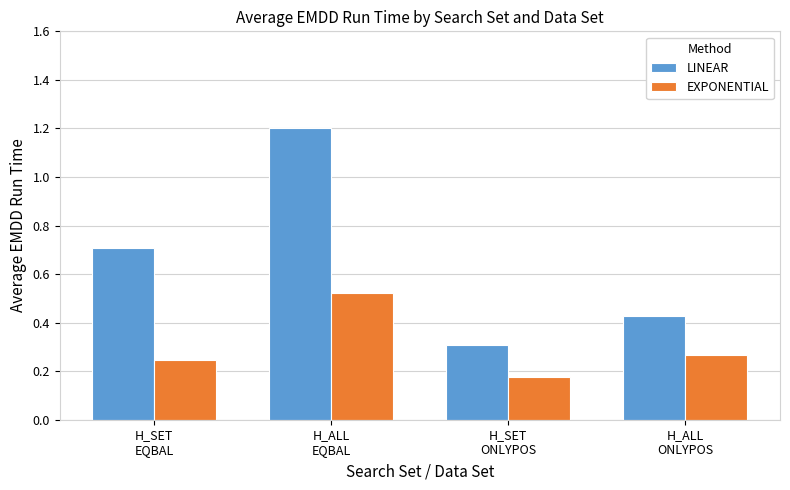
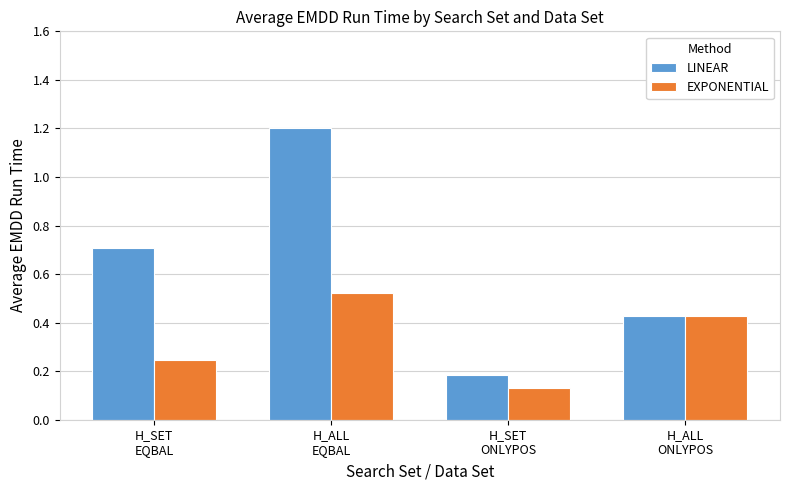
LINEAR, H_SET ONLYPOS: 0.31 -> 0.19
EXPONENTIAL, H_SET ONLYPOS: 0.17 -> 0.13
EXPONENTIAL, H_ALL ONLYPOS: 0.27 -> 0.43
